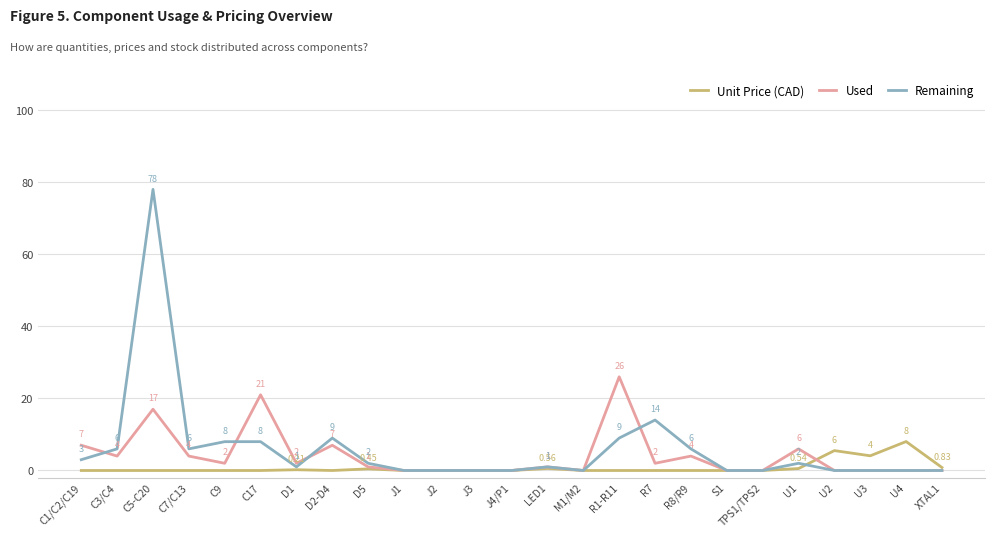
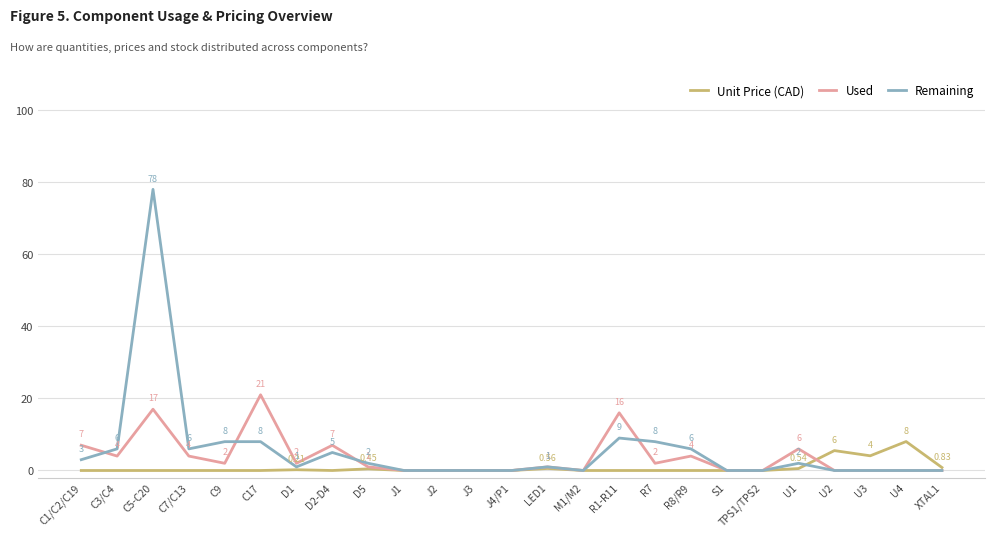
Remaining, D2-D4: 9 -> 5
Used, R1-R11: 26 -> 16
Remaining, R7: 14 -> 8
